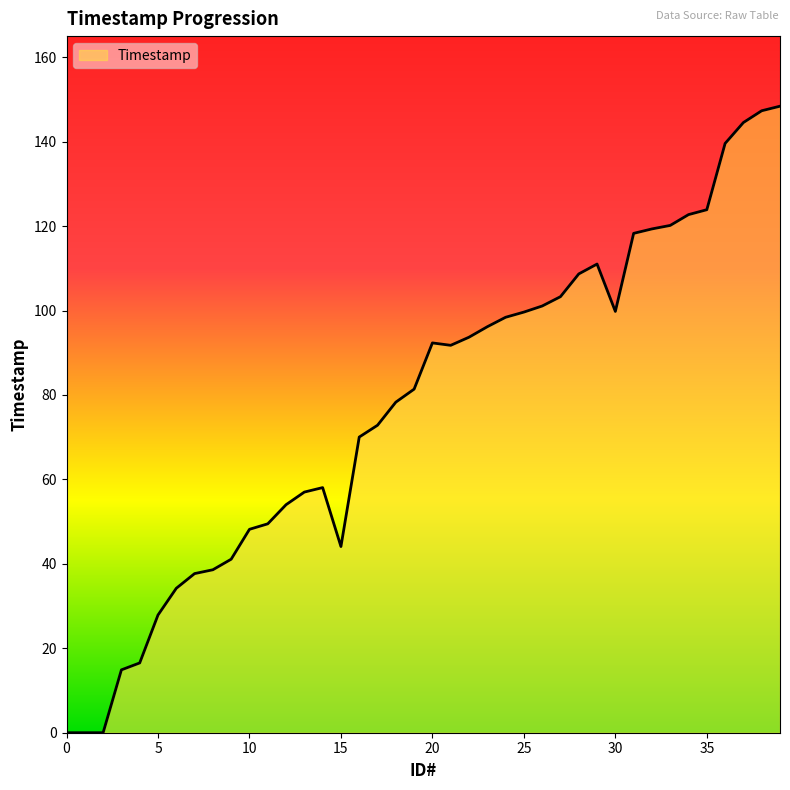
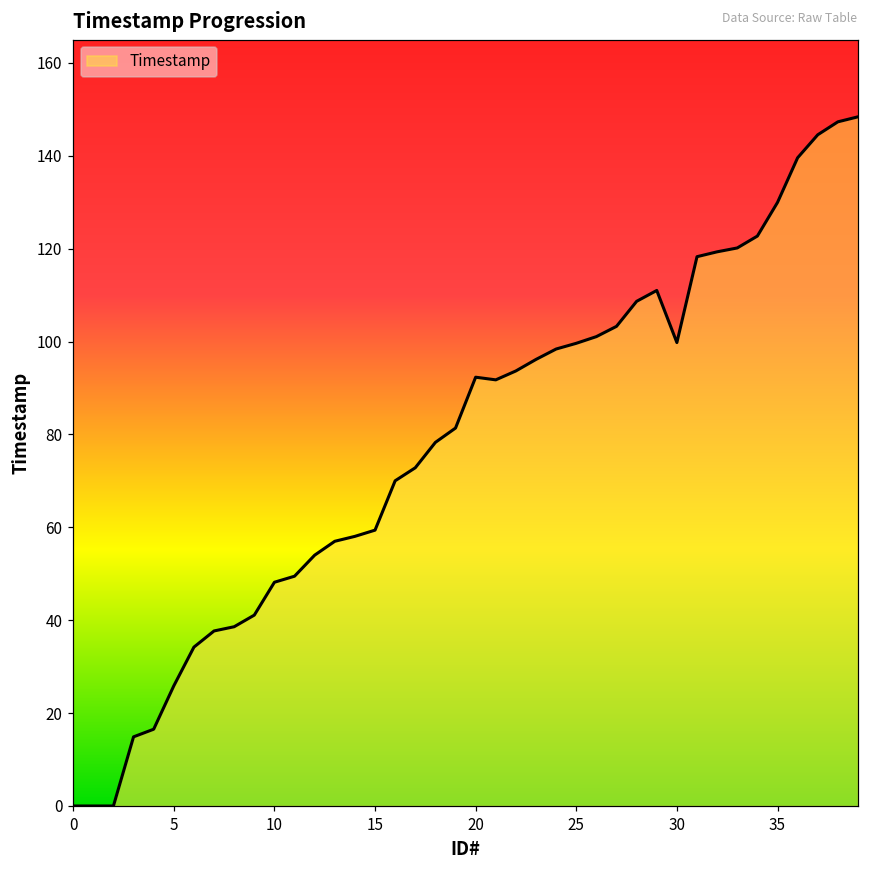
5: 28 -> 26
15: 44 -> 59
35: 124 -> 130
